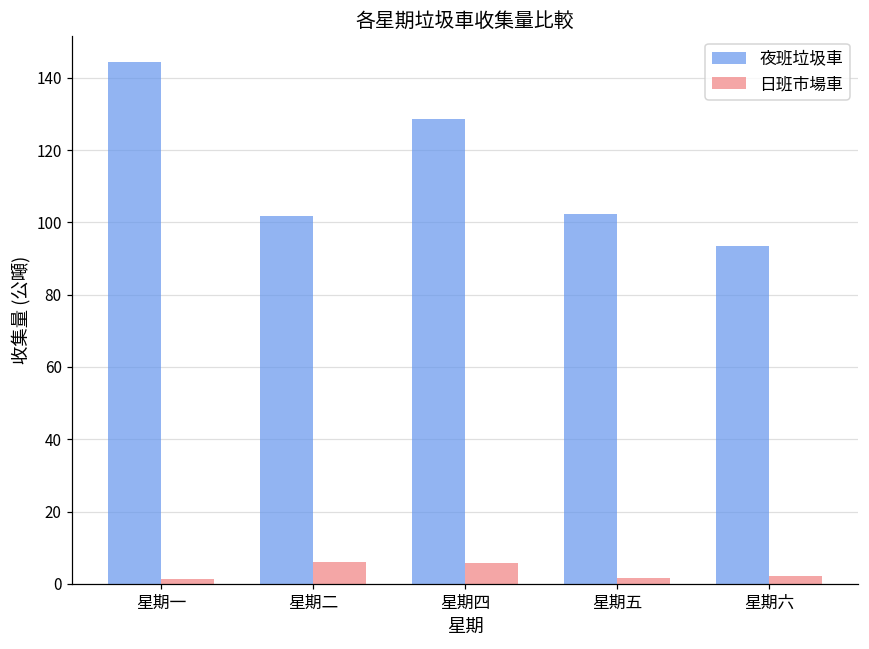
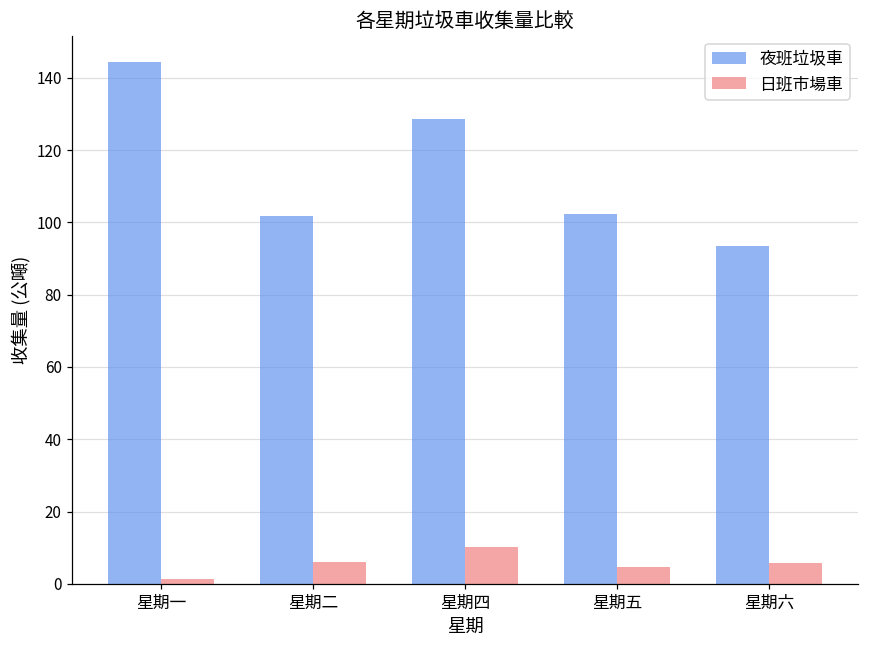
日班市場車, 星期四: 6 -> 10
日班市場車, 星期五: 2 -> 5
日班市場車, 星期六: 2 -> 6
